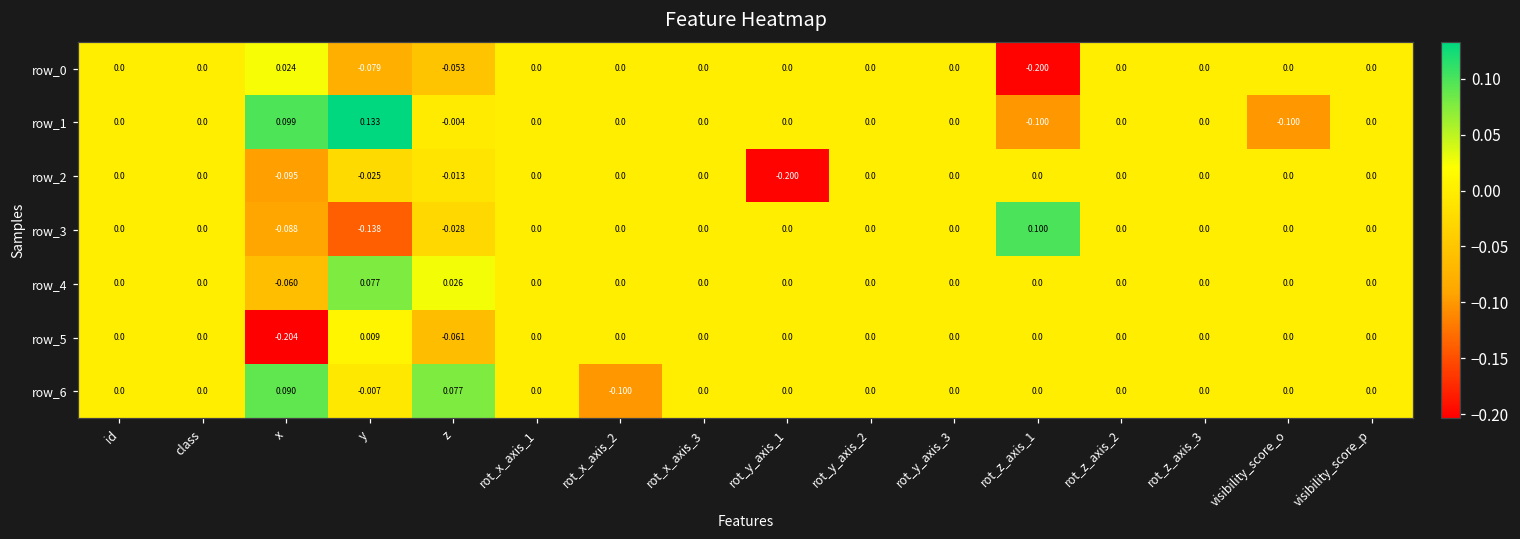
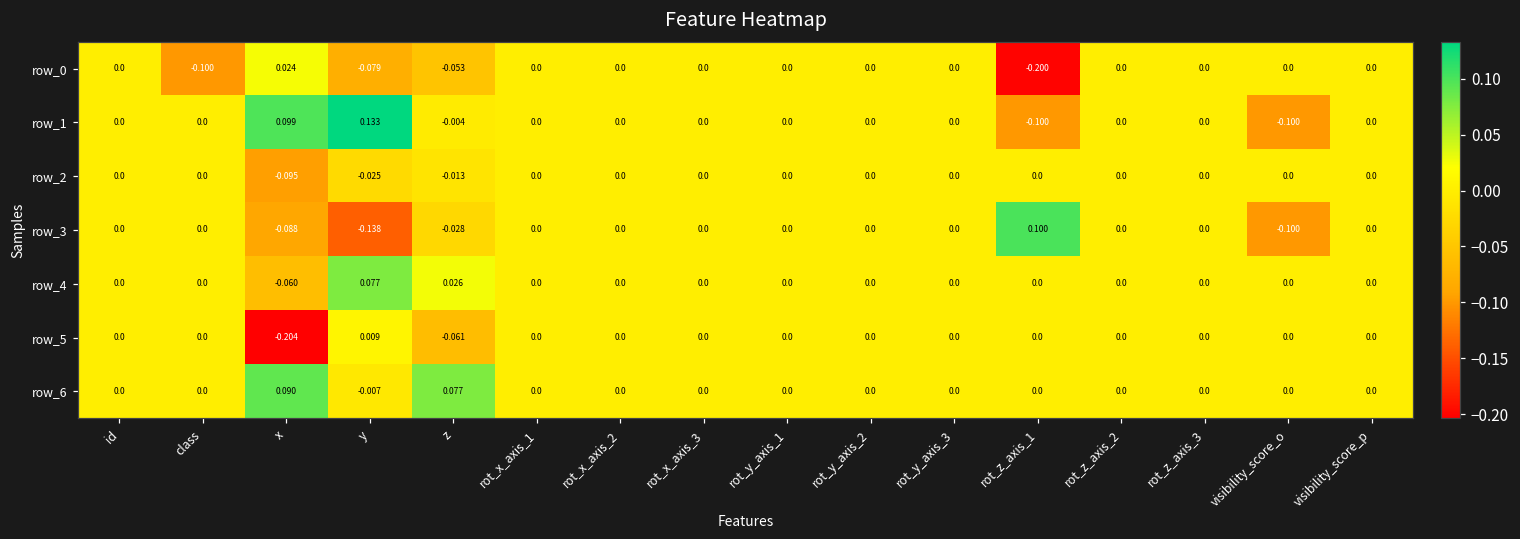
row_0, class: 0.0 -> -0.100
row_2, rot_y_axis_1: -0.200 -> 0.0
row_3, visibility_score_o: 0.0 -> -0.100
row_6, rot_x_axis_2: -0.100 -> 0.0
